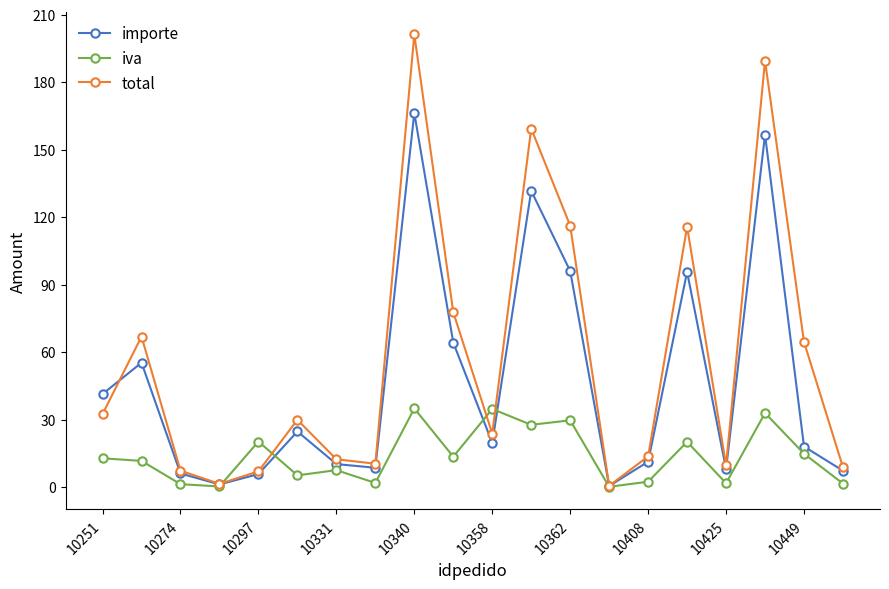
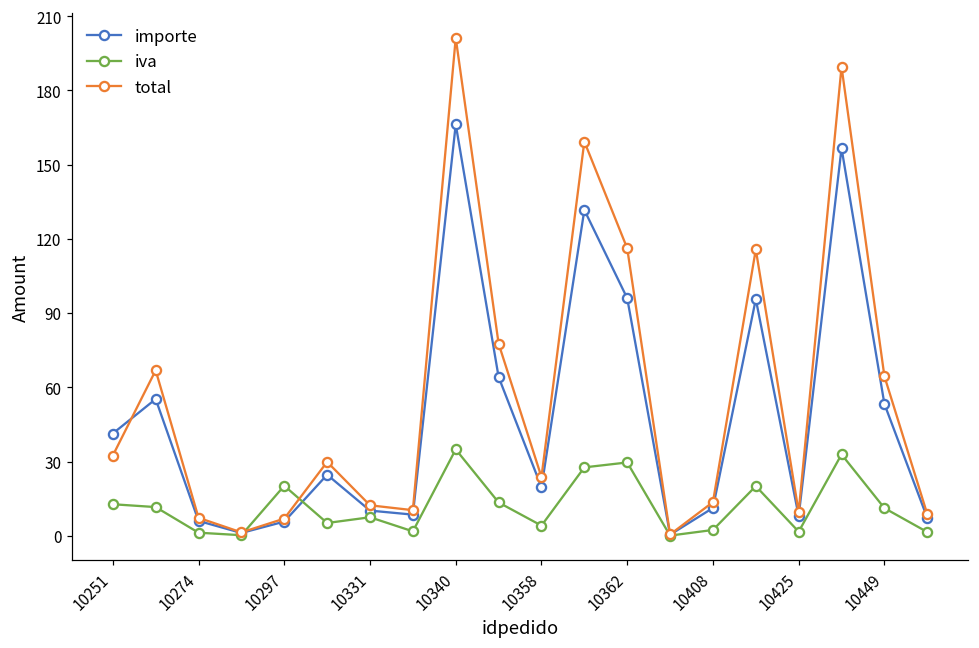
iva, 10358: 35 -> 4
importe, 10449: 18 -> 53
iva, 10449: 15 -> 11
